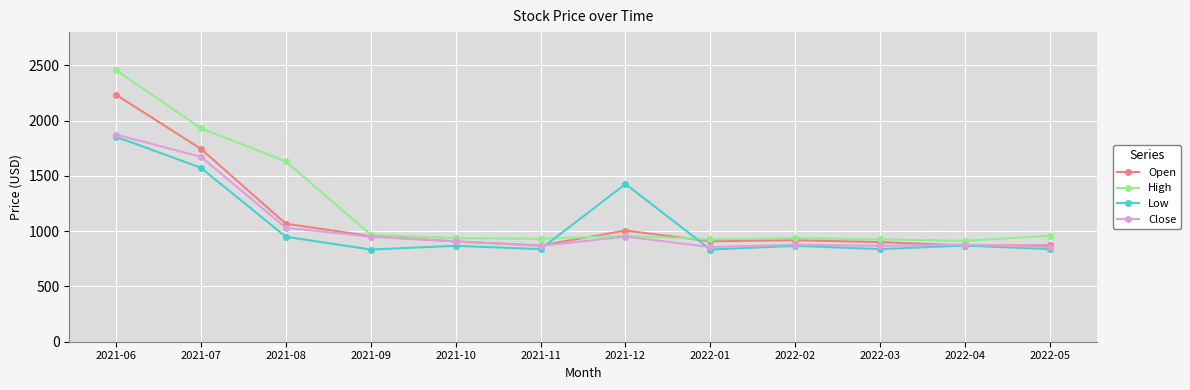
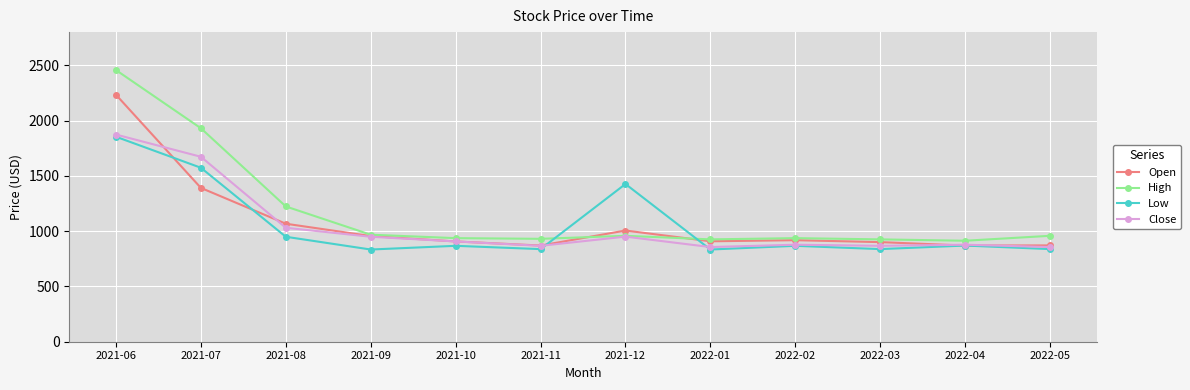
Open, 2021-07: 1740 -> 1390
High, 2021-08: 1630 -> 1220
